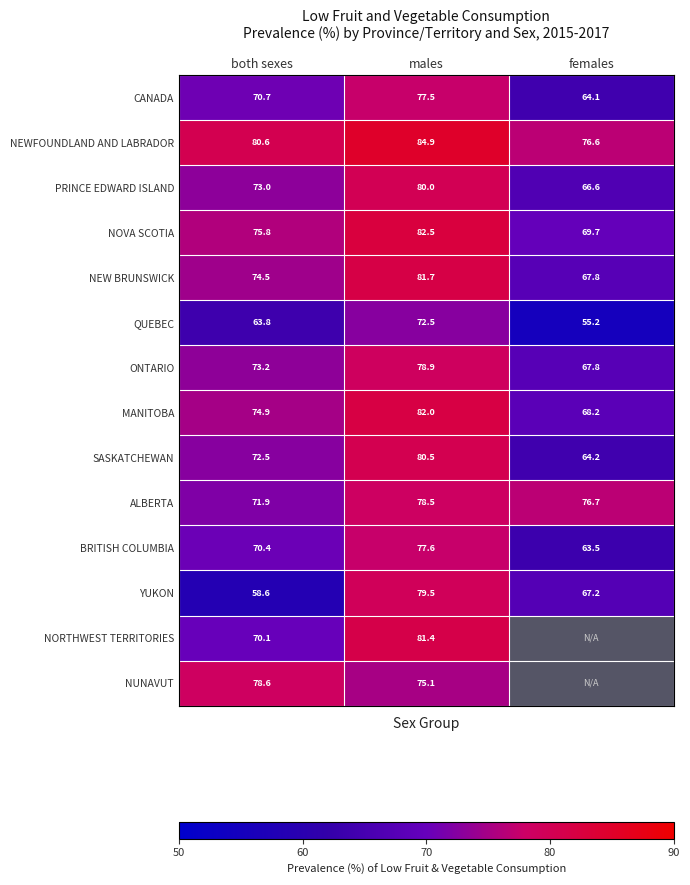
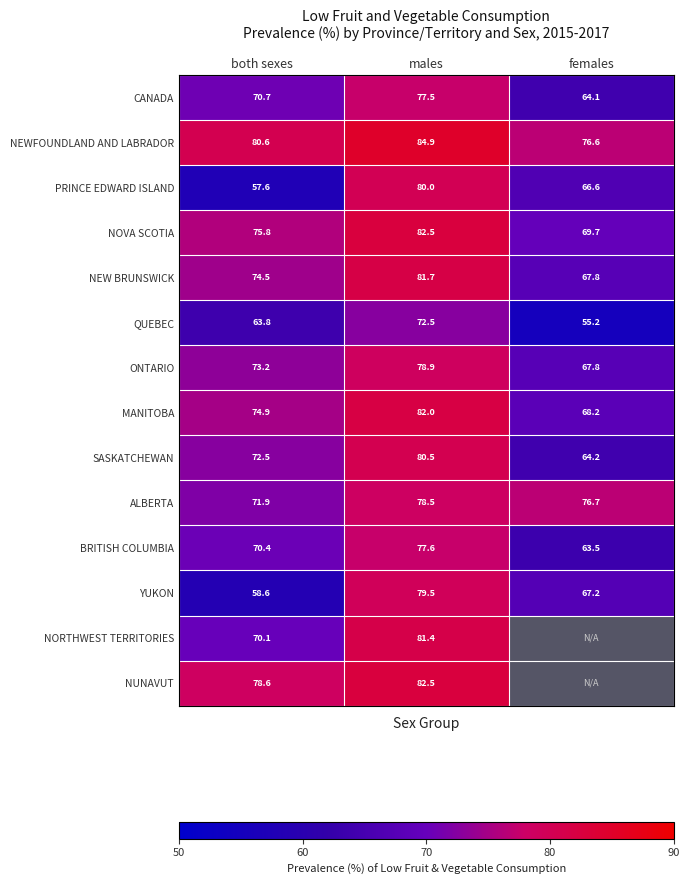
PRINCE EDWARD ISLAND, both sexes: 73.0 -> 57.6
NUNAVUT, males: 75.1 -> 82.5
